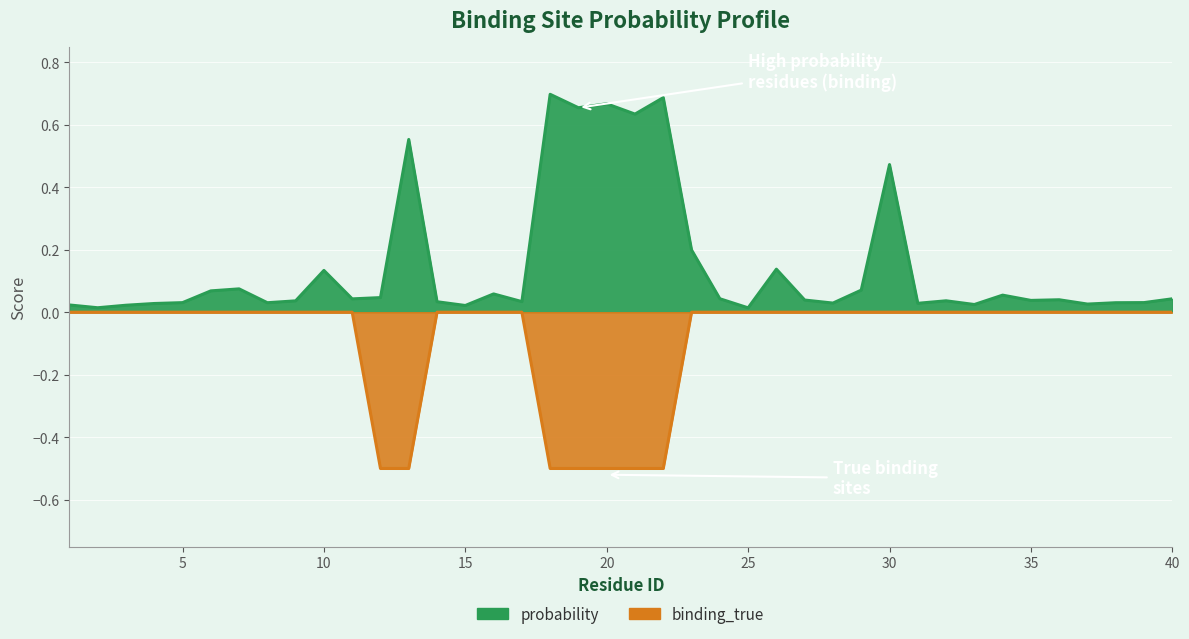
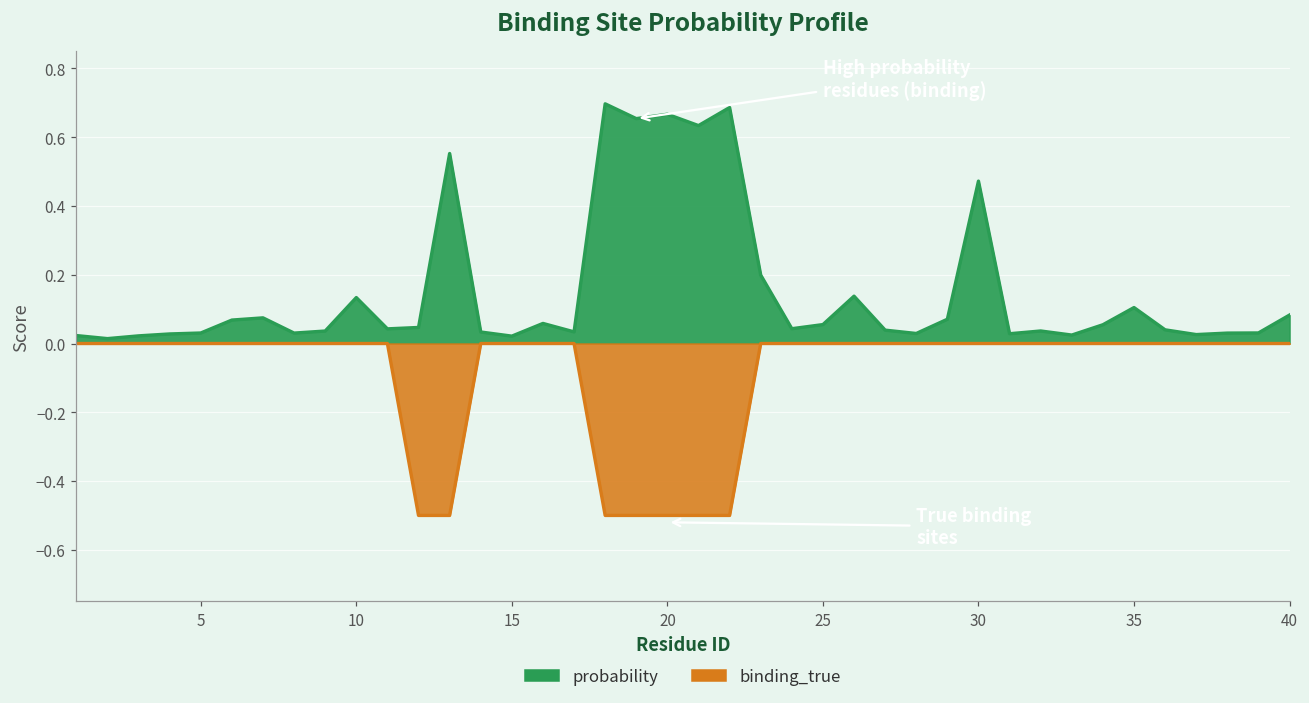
probability, 25: 0.01 -> 0.06
probability, 35: 0.04 -> 0.10
probability, 40: 0.04 -> 0.08
